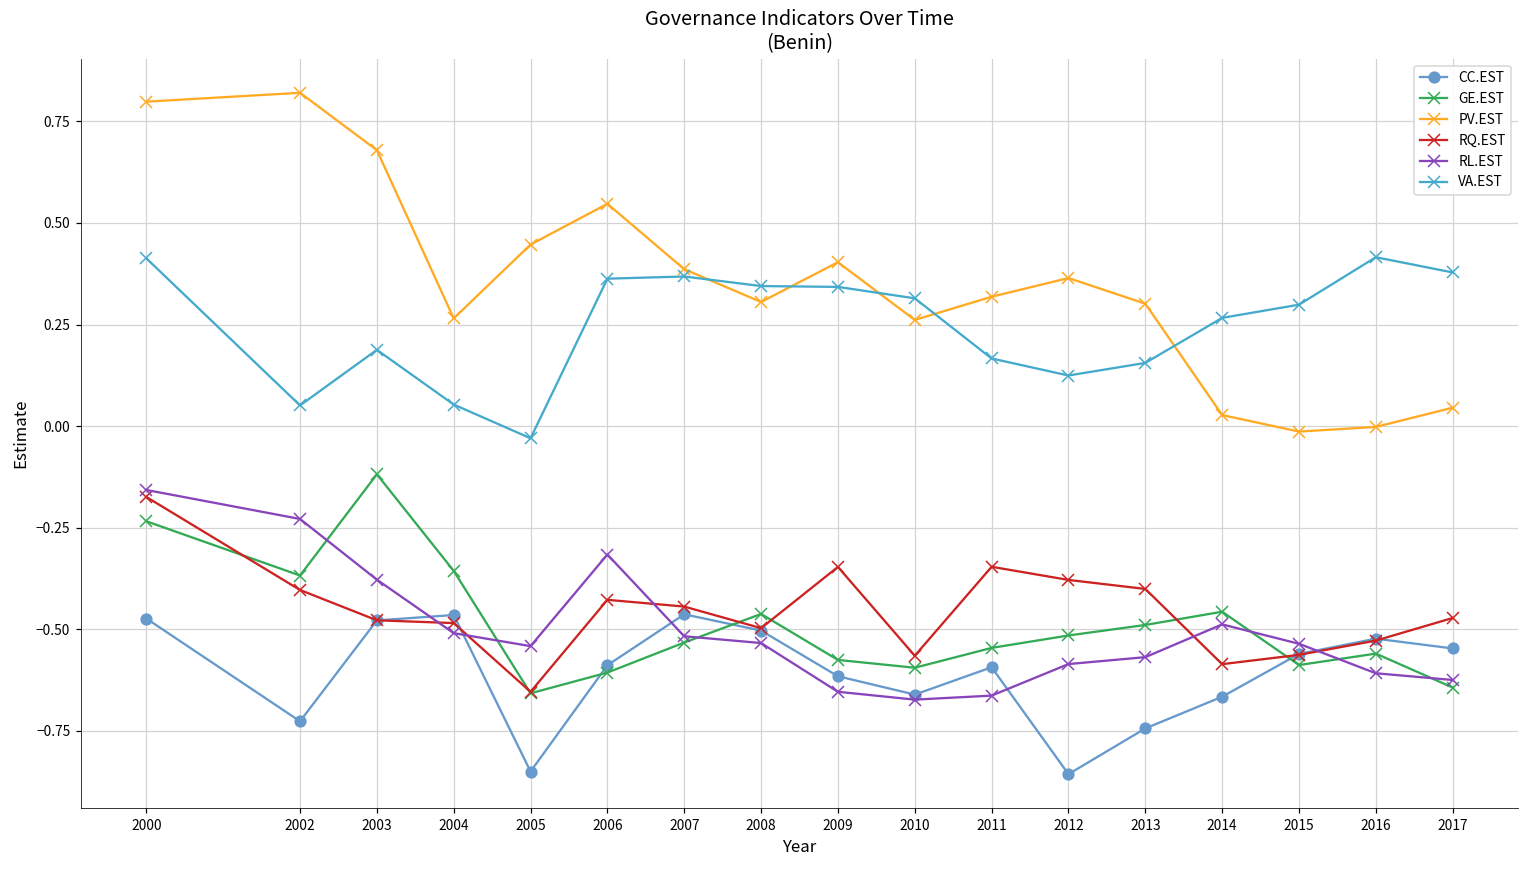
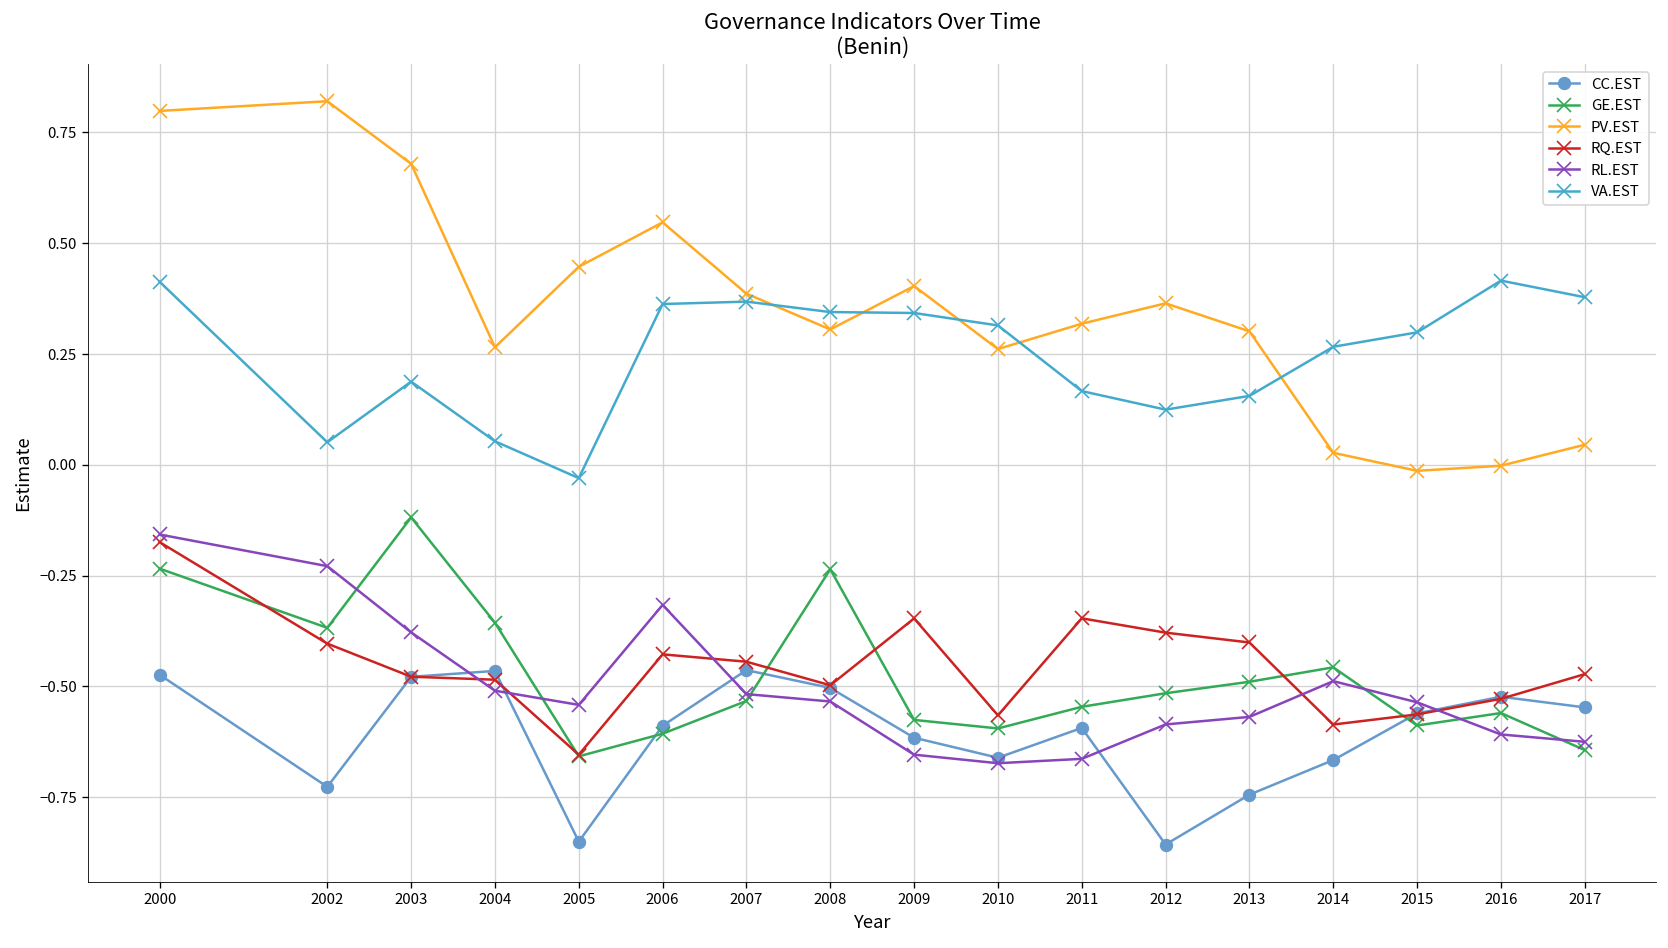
GE.EST, 2008: -0.46 -> -0.24
